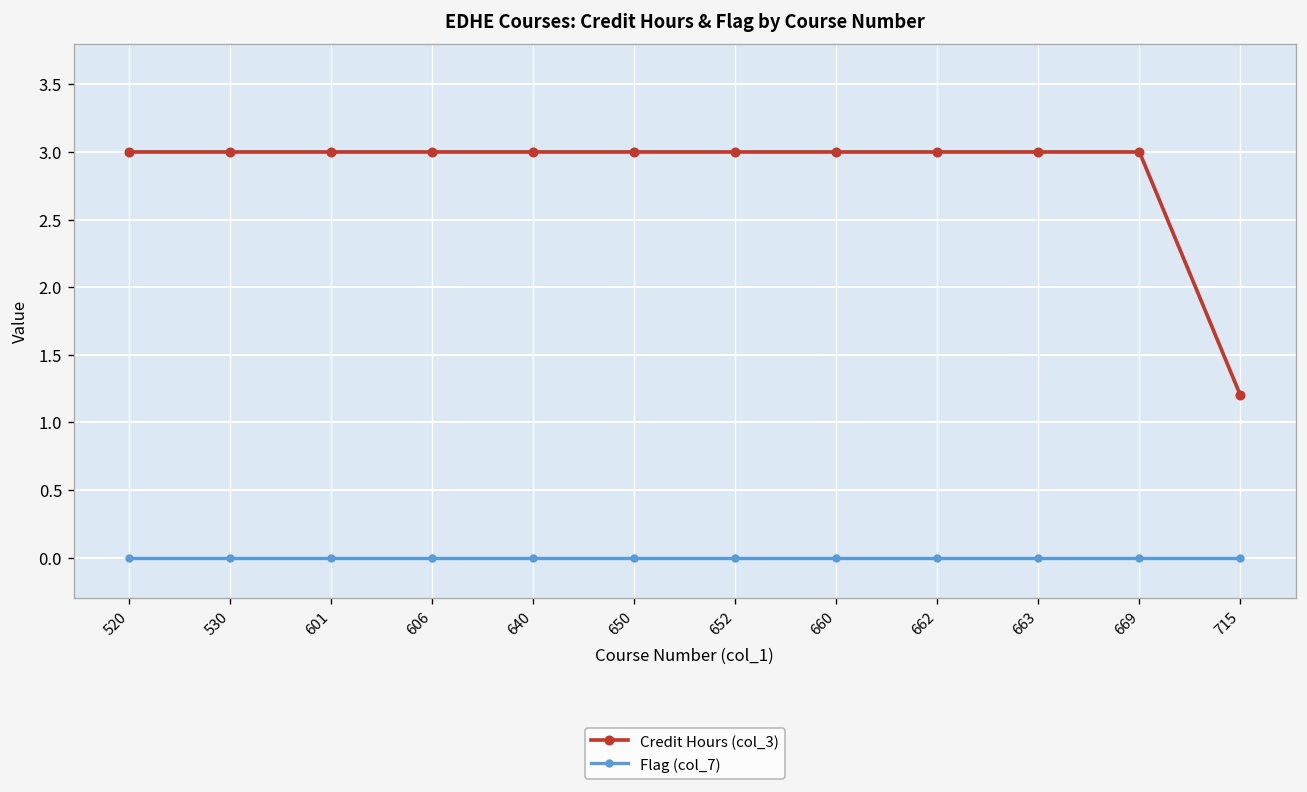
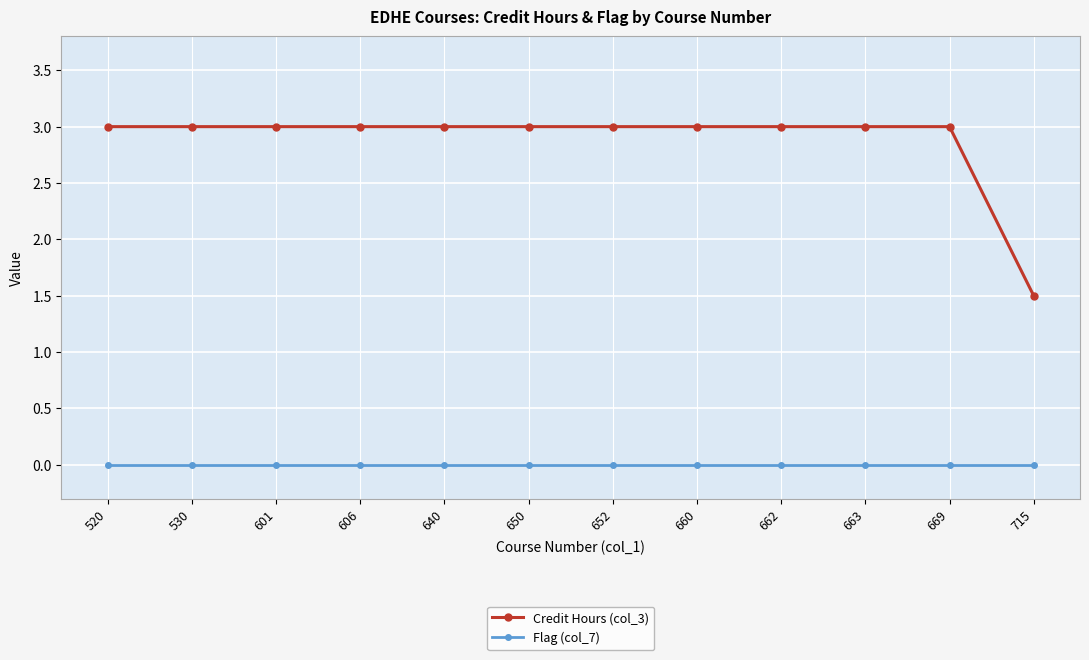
Credit Hours (col_3), 715: 1.2 -> 1.5
